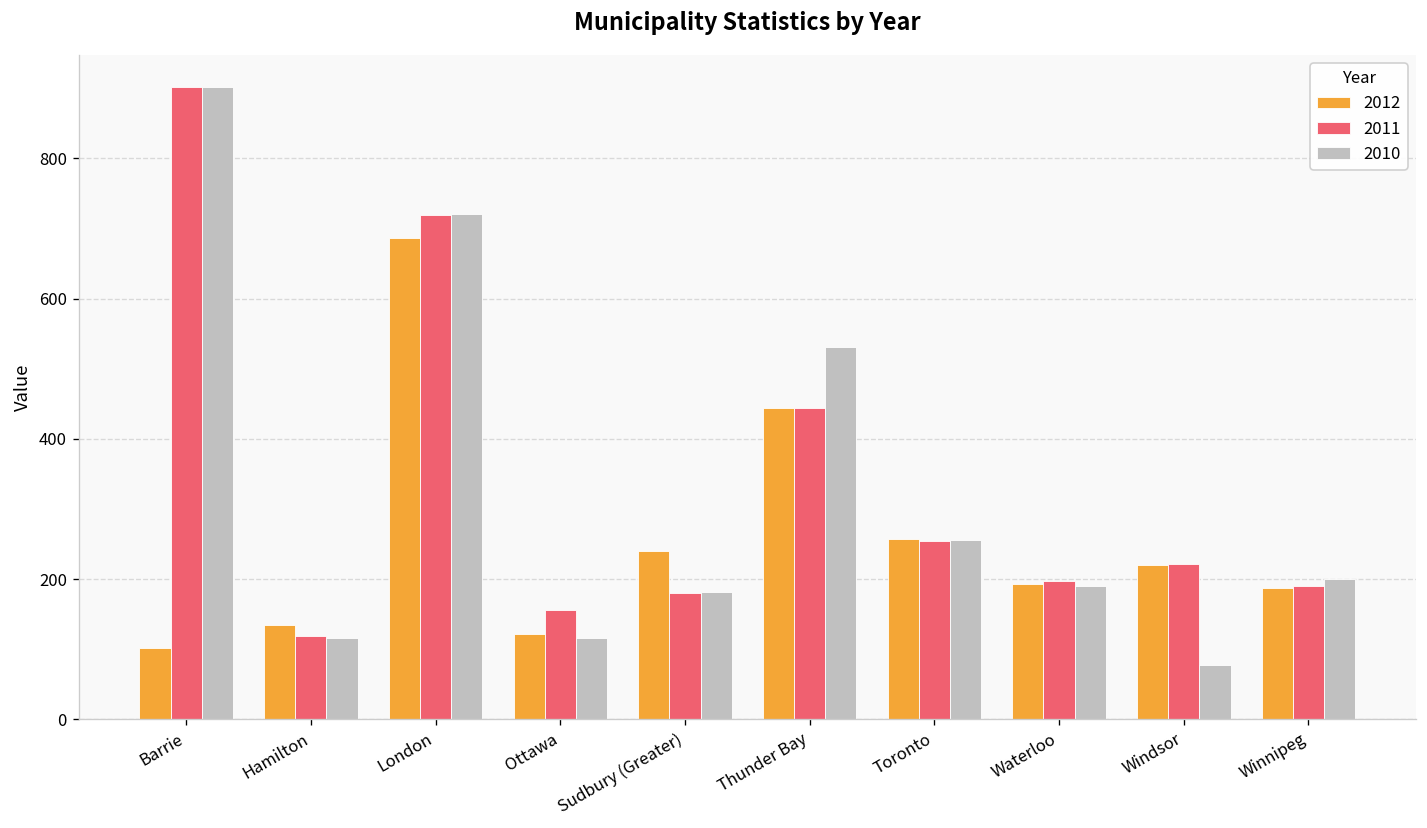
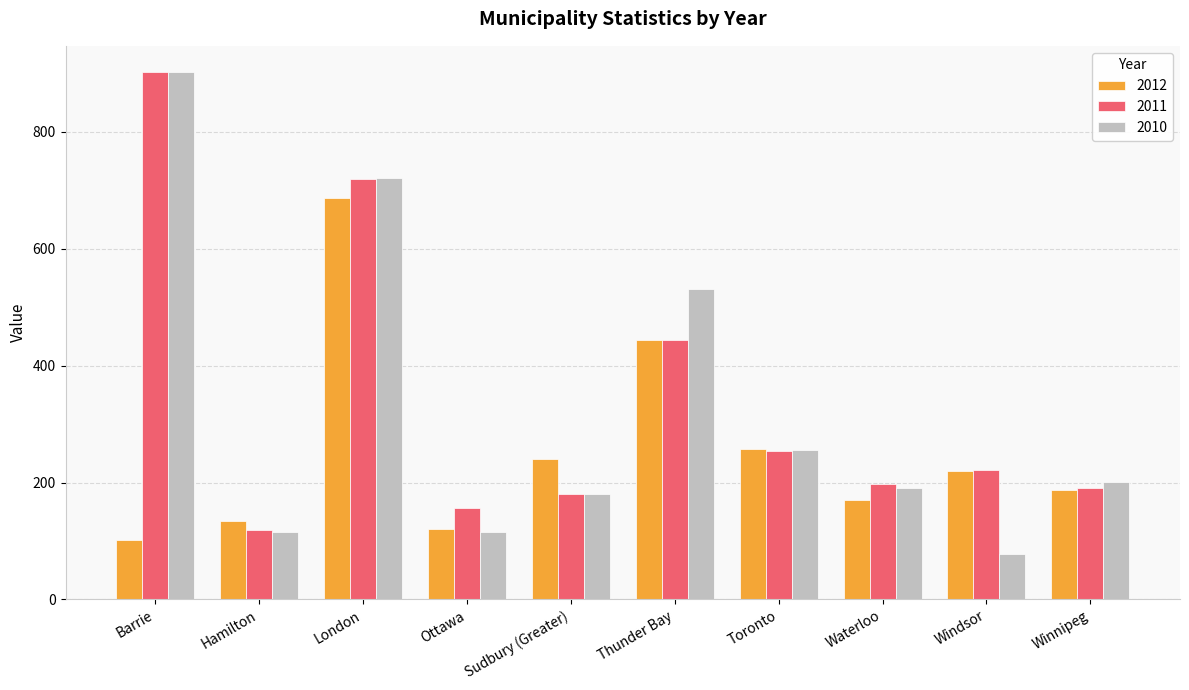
2012, Waterloo: 190 -> 170
